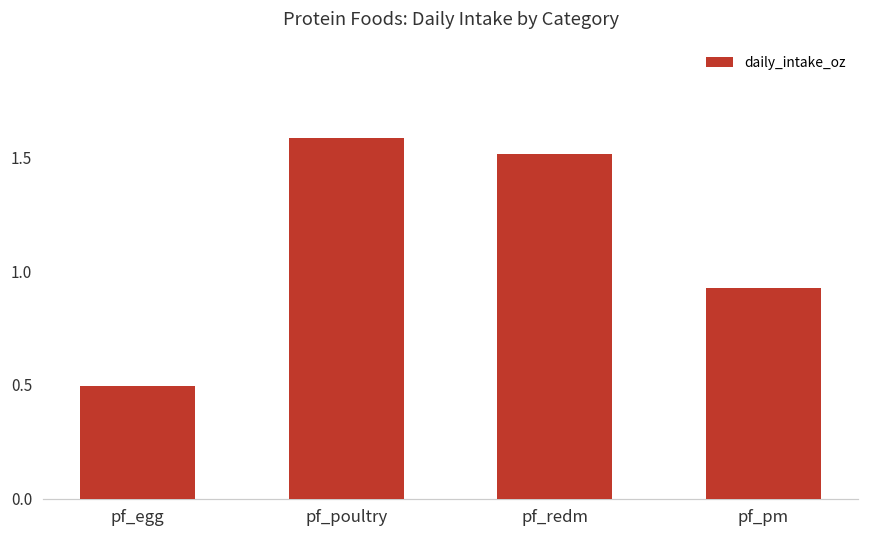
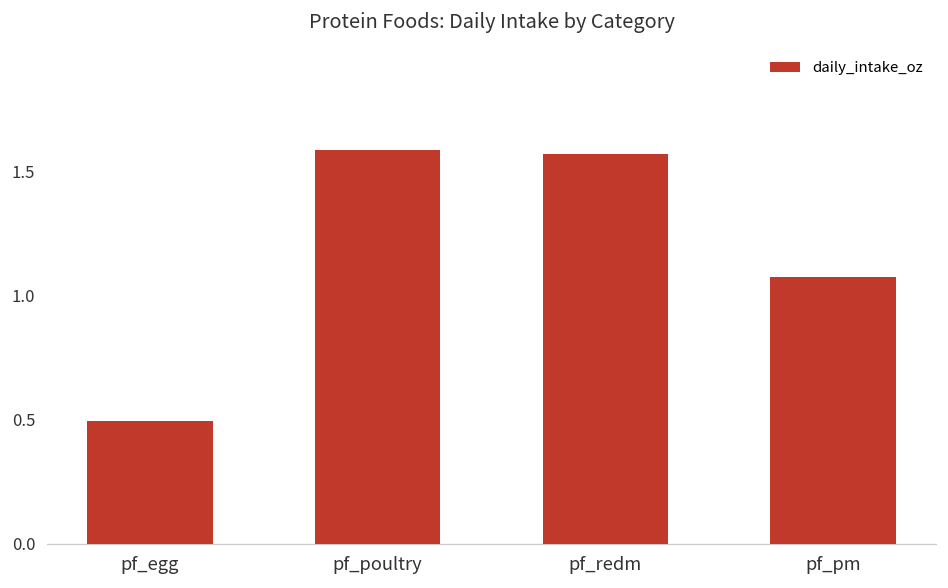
pf_redm: 1.52 -> 1.57
pf_pm: 0.93 -> 1.08
